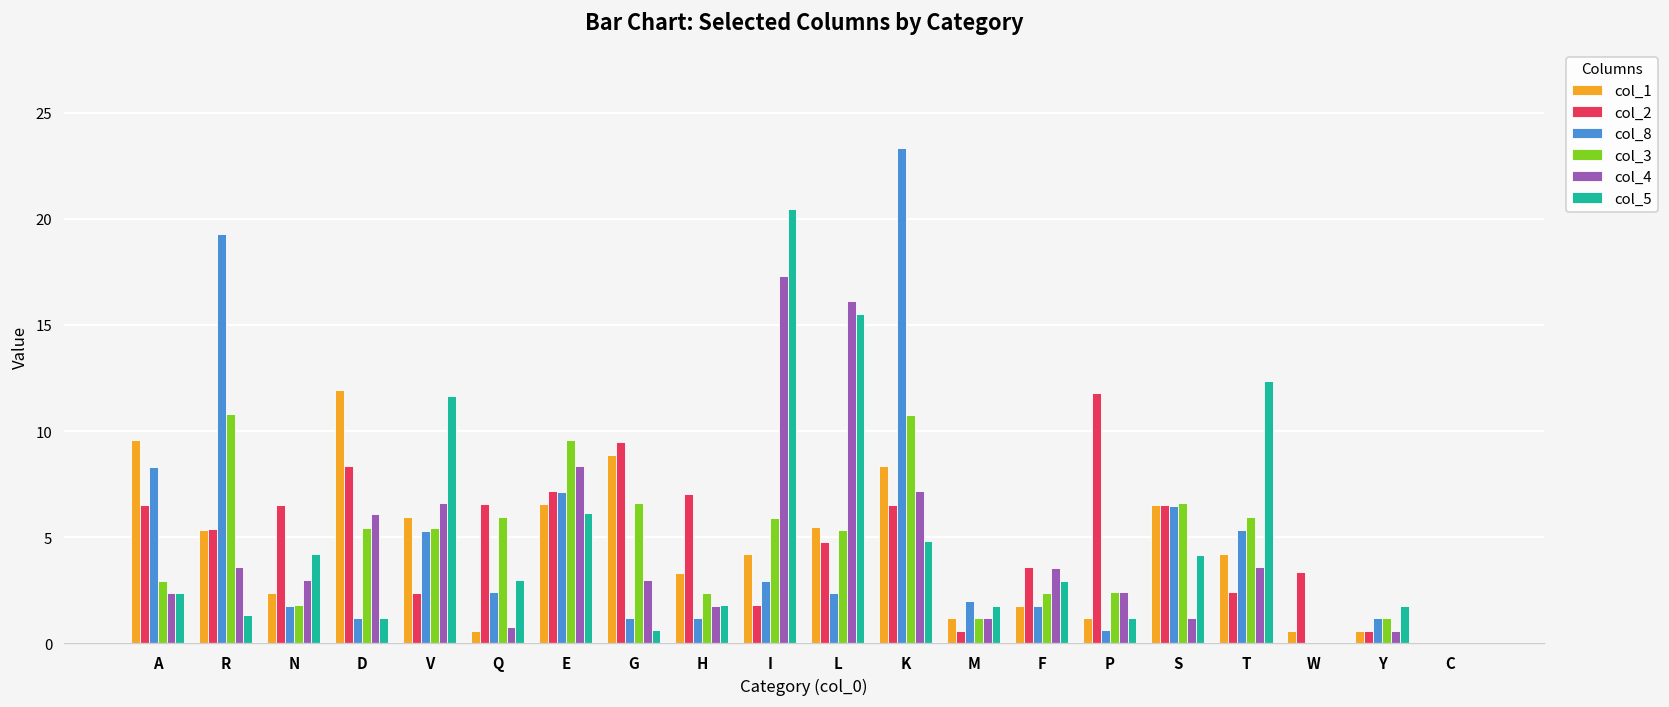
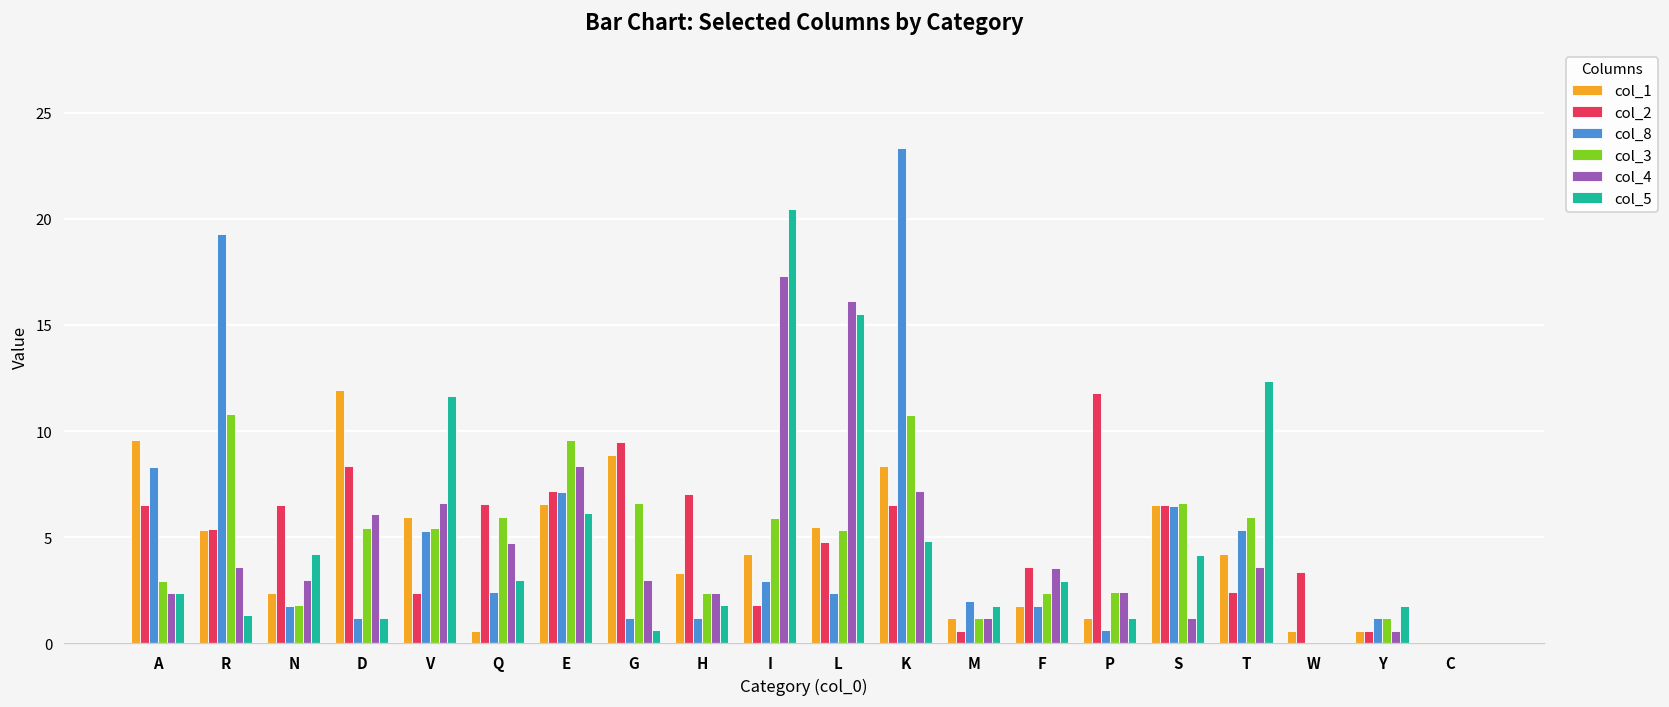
col_4, Q: 0.8 -> 4.7
col_4, H: 1.8 -> 2.4
